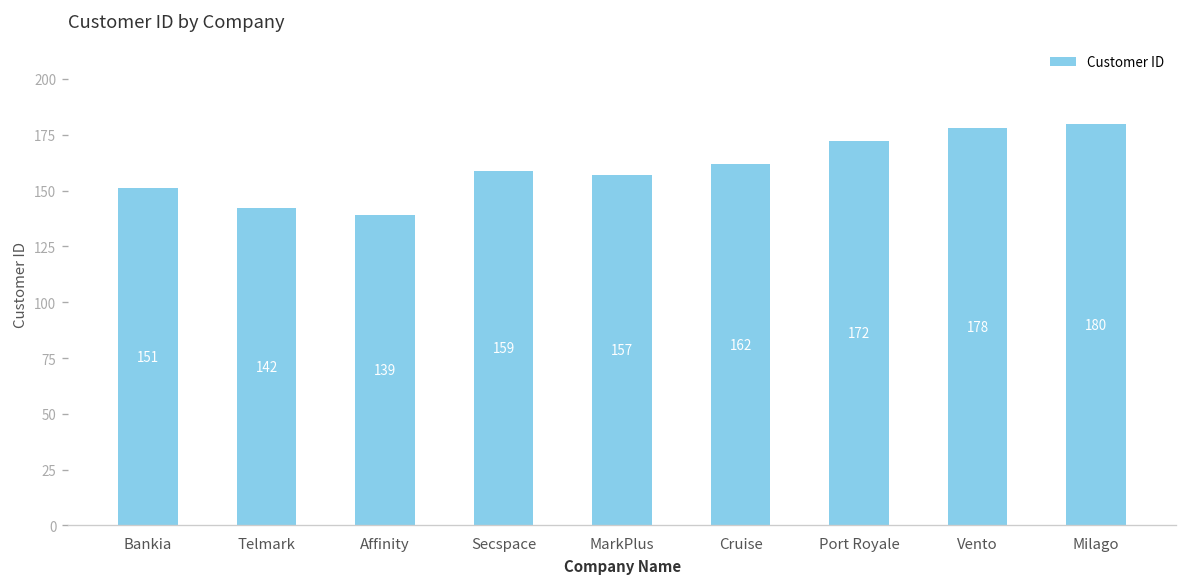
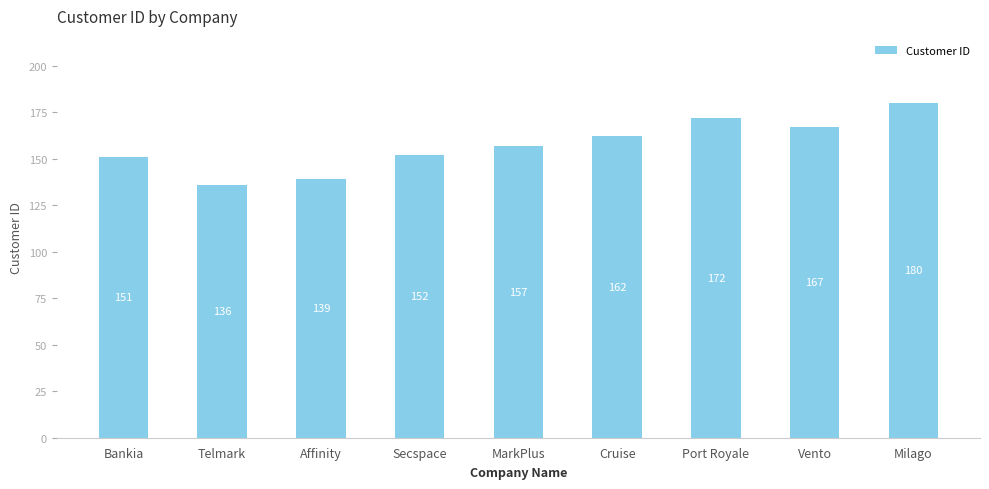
Telmark: 142 -> 136
Secspace: 159 -> 152
Vento: 178 -> 167
